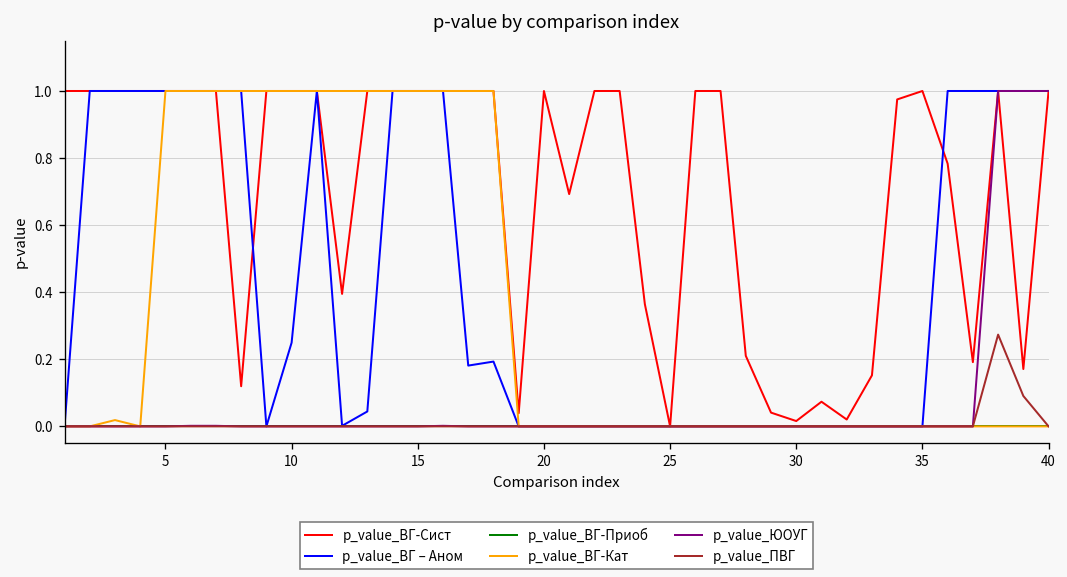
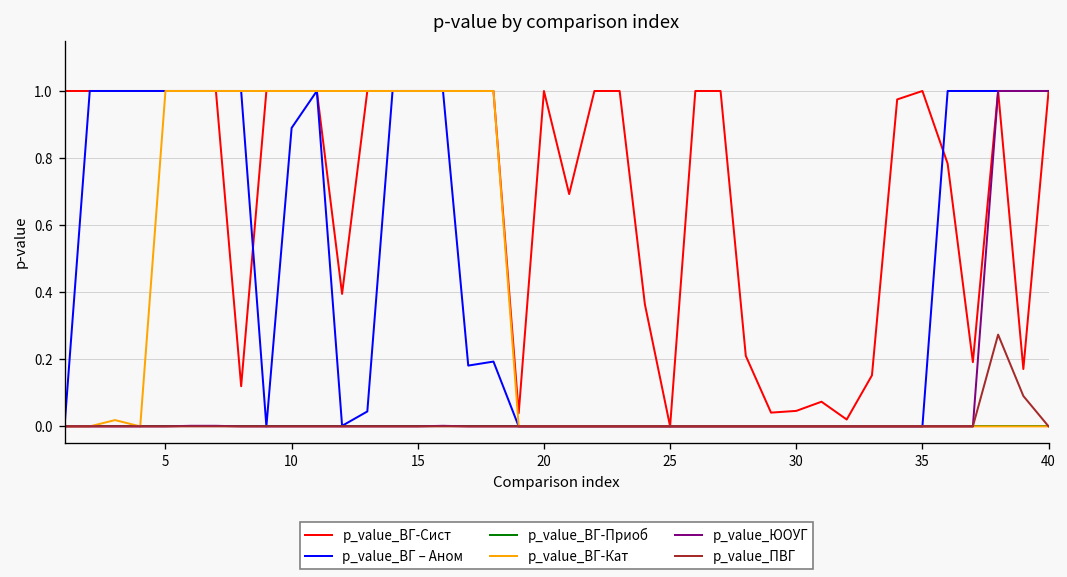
p_value_ВГ – Аном, 10: 0.25 -> 0.89
p_value_ВГ-Сист, 30: 0.02 -> 0.05
